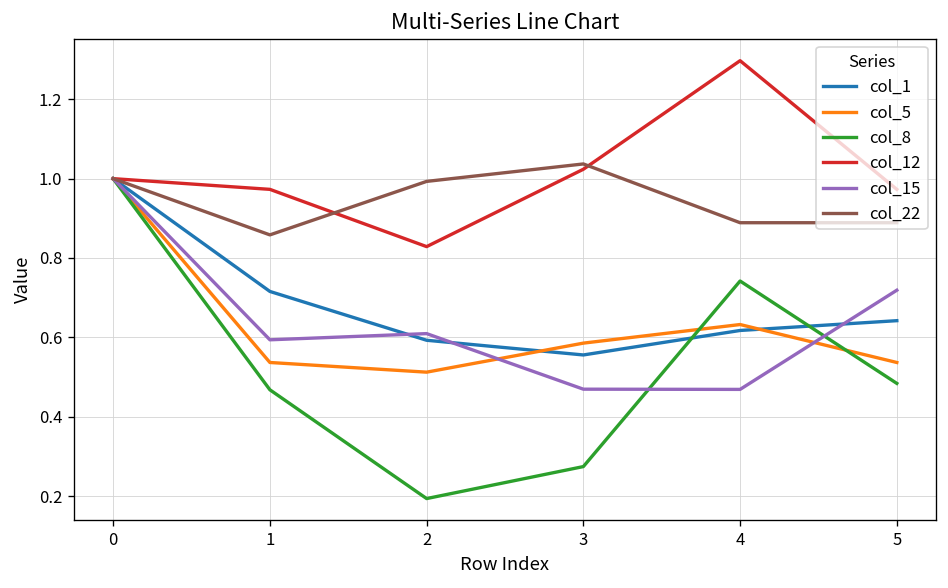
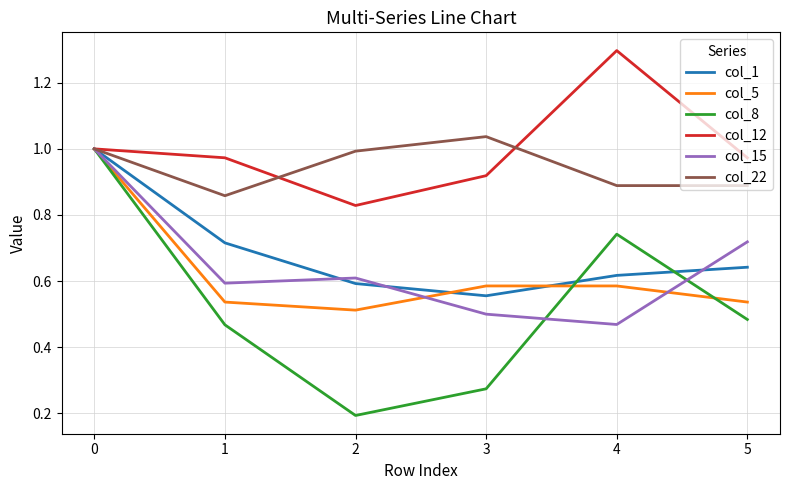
col_12, 3: 1.02 -> 0.92
col_15, 3: 0.47 -> 0.50
col_5, 4: 0.63 -> 0.59
